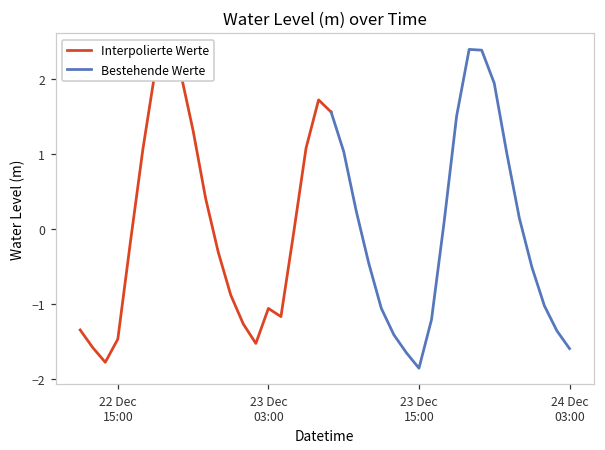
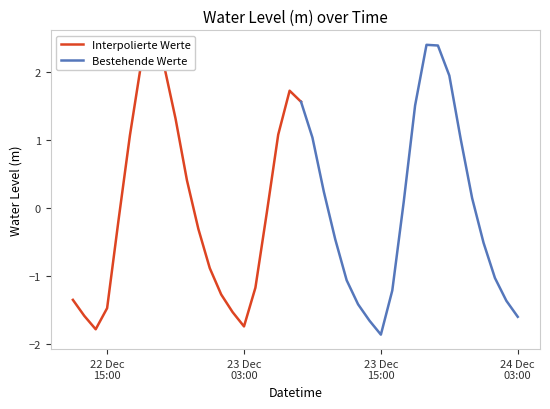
Interpolierte Werte, 23 Dec 03:00: -1.1 -> -1.7
